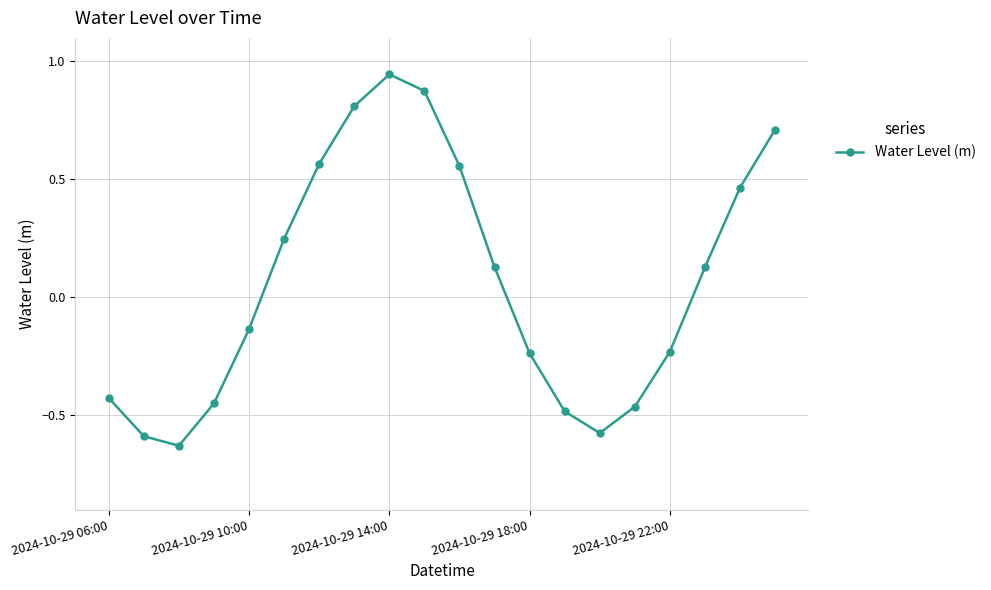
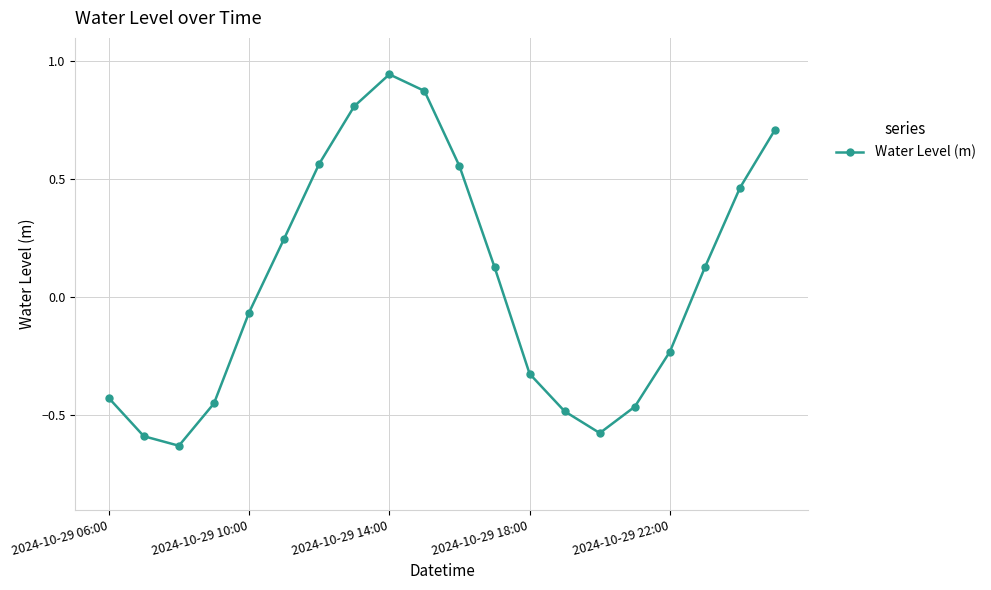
2024-10-29 10:00: -0.13 -> -0.06
2024-10-29 18:00: -0.24 -> -0.32
